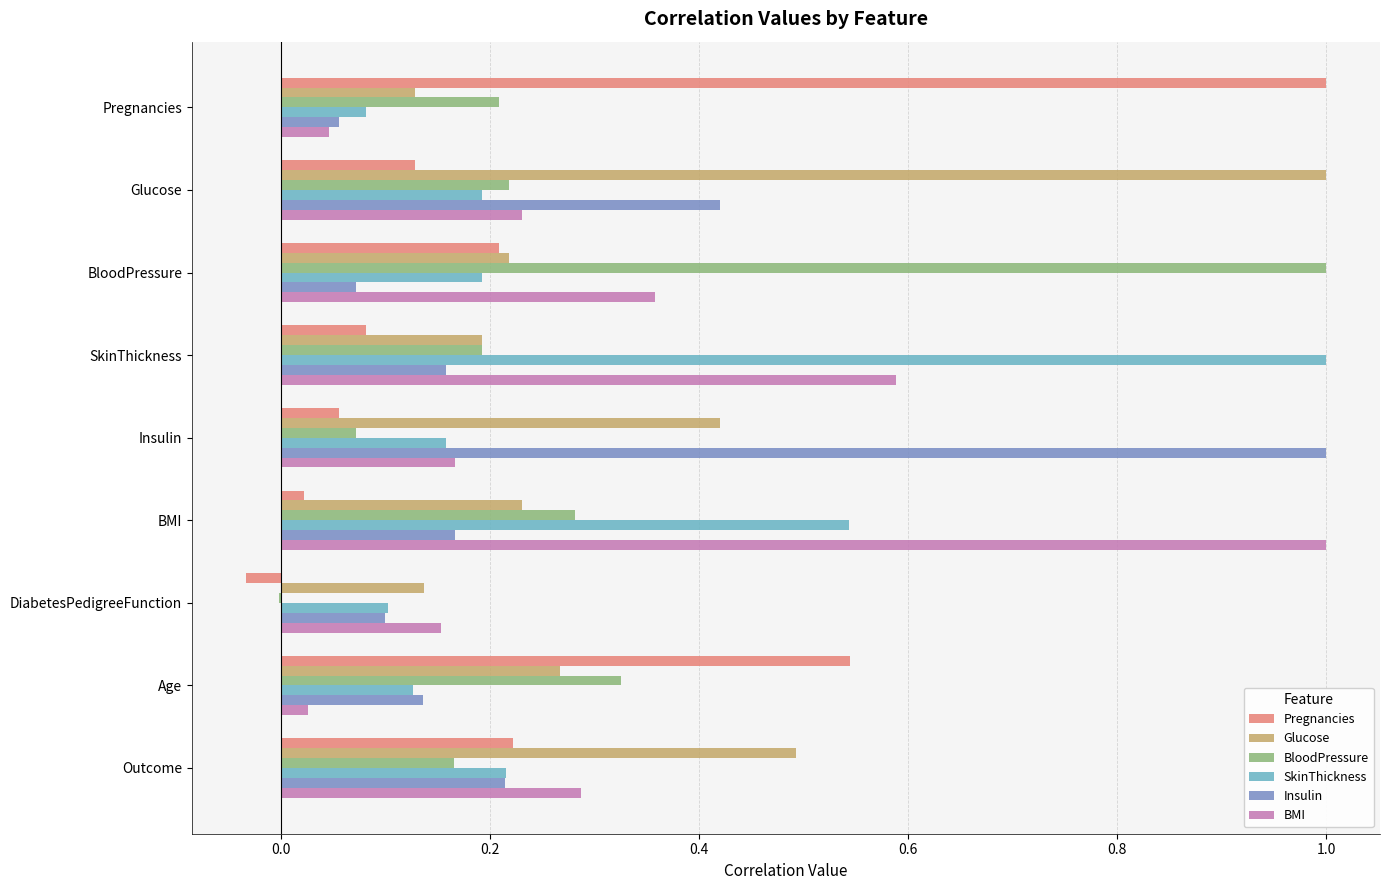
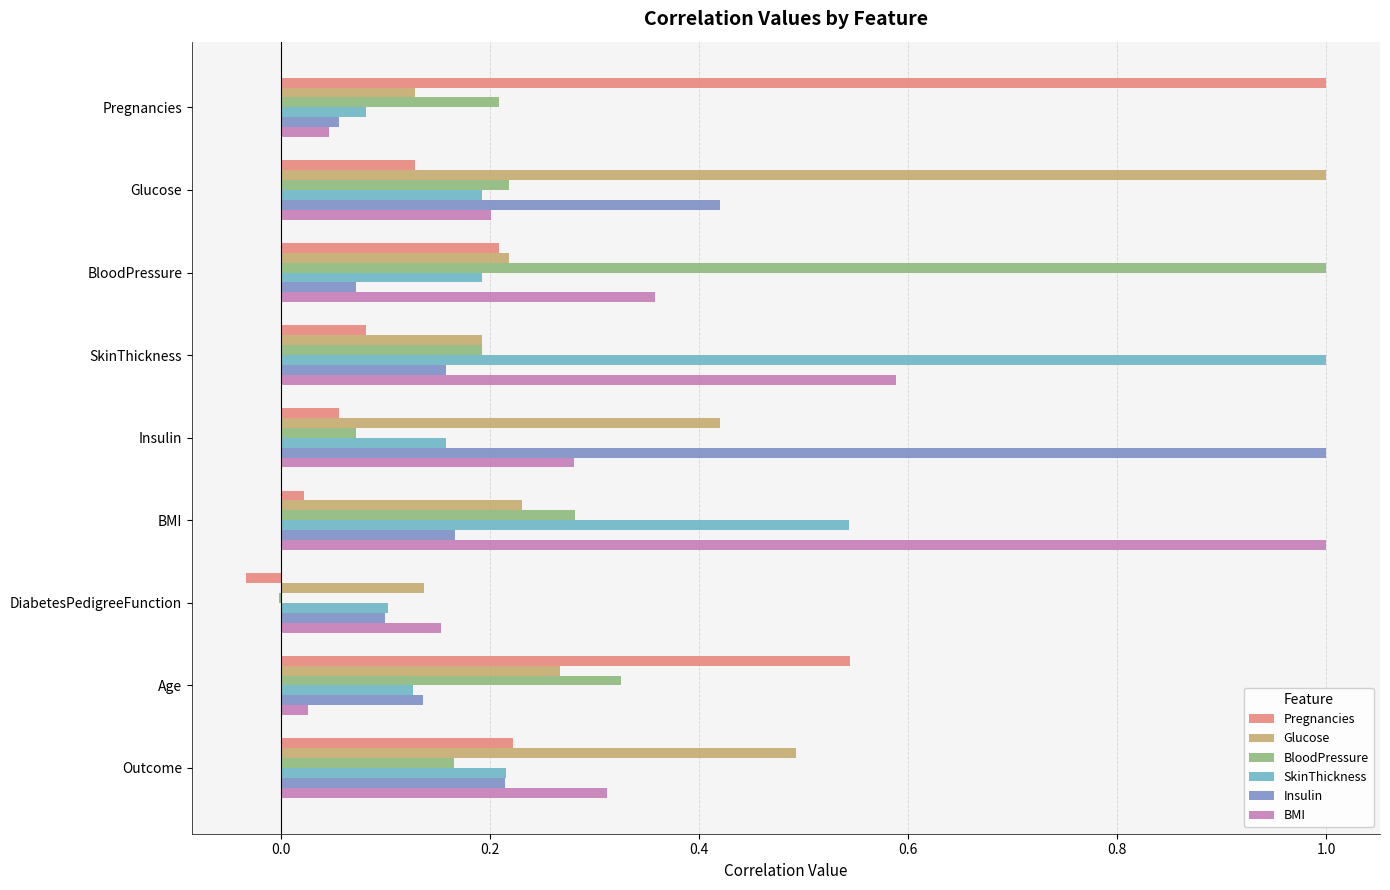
BMI, Glucose: 0.231 -> 0.201
BMI, Insulin: 0.167 -> 0.280
BMI, Outcome: 0.287 -> 0.312
